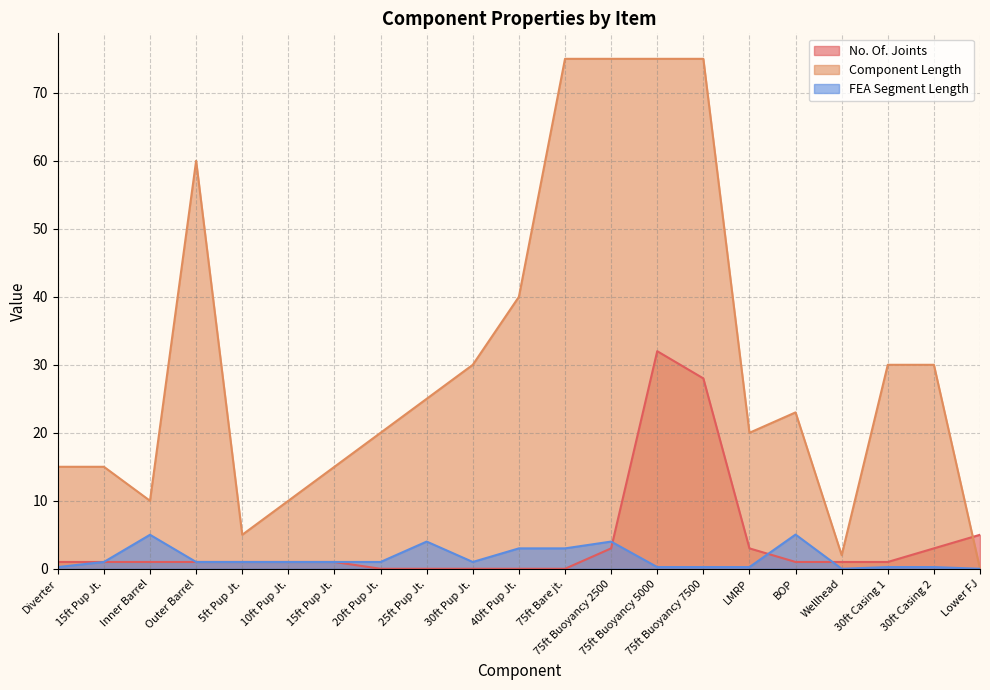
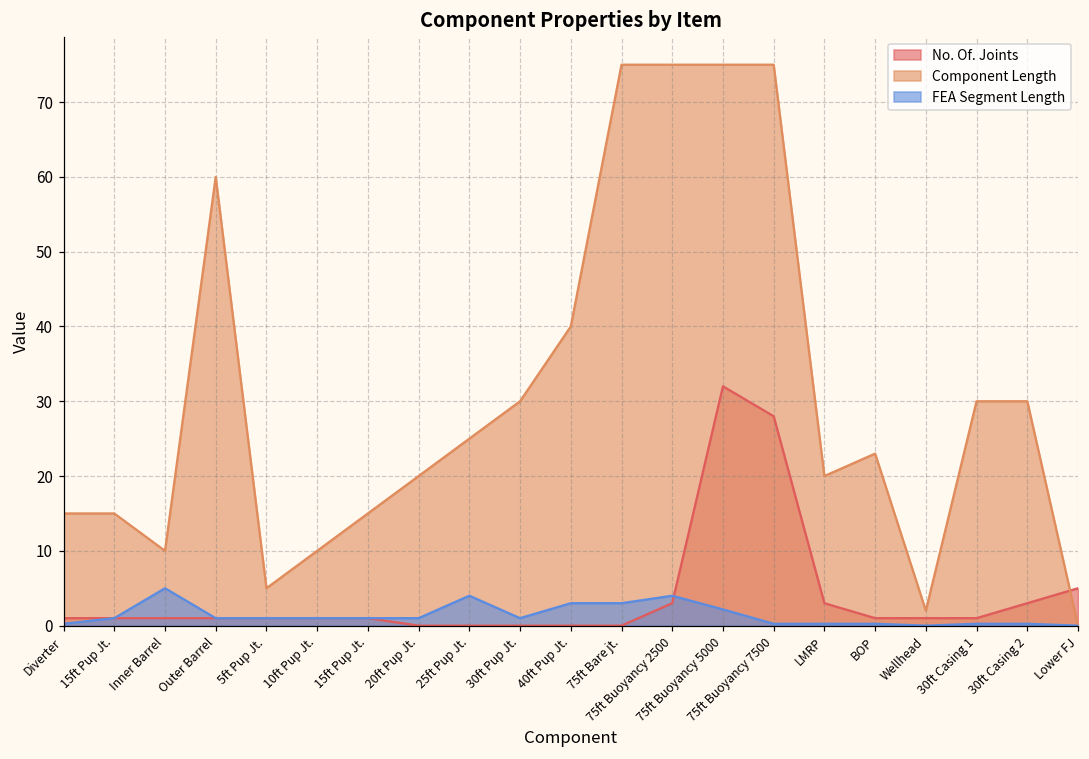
FEA Segment Length, 75ft Buoyancy 5000: 0 -> 2
FEA Segment Length, BOP: 5 -> 0
